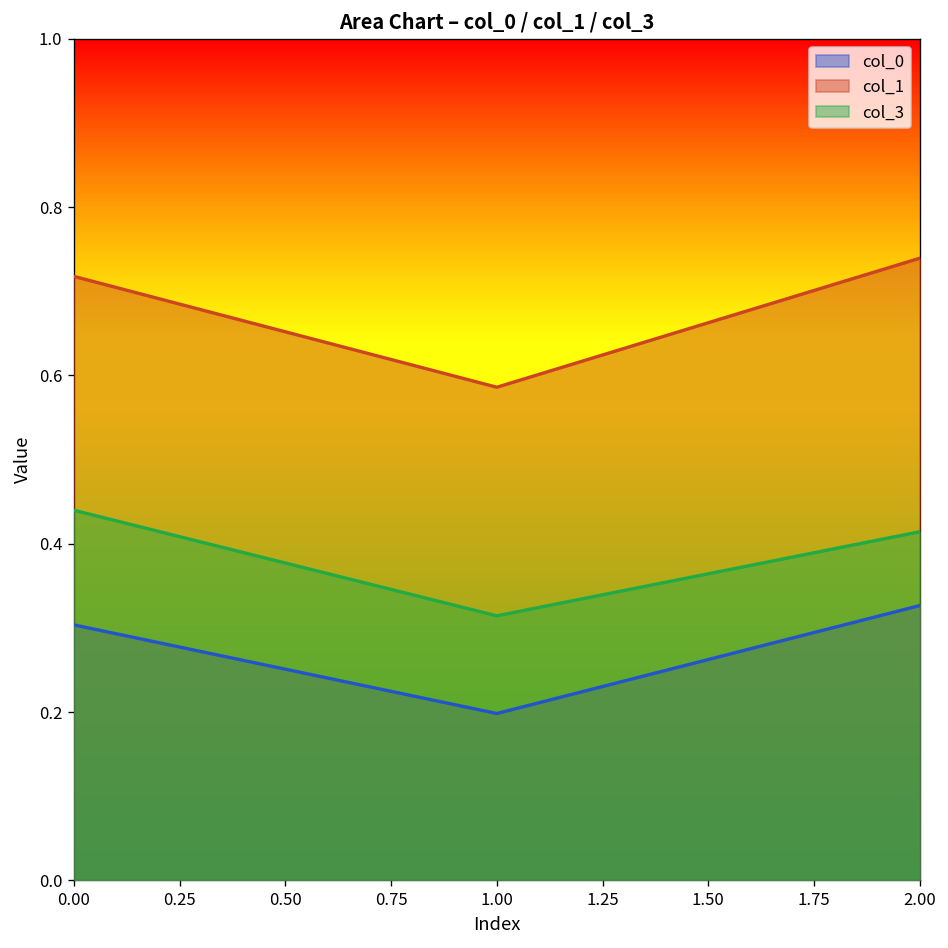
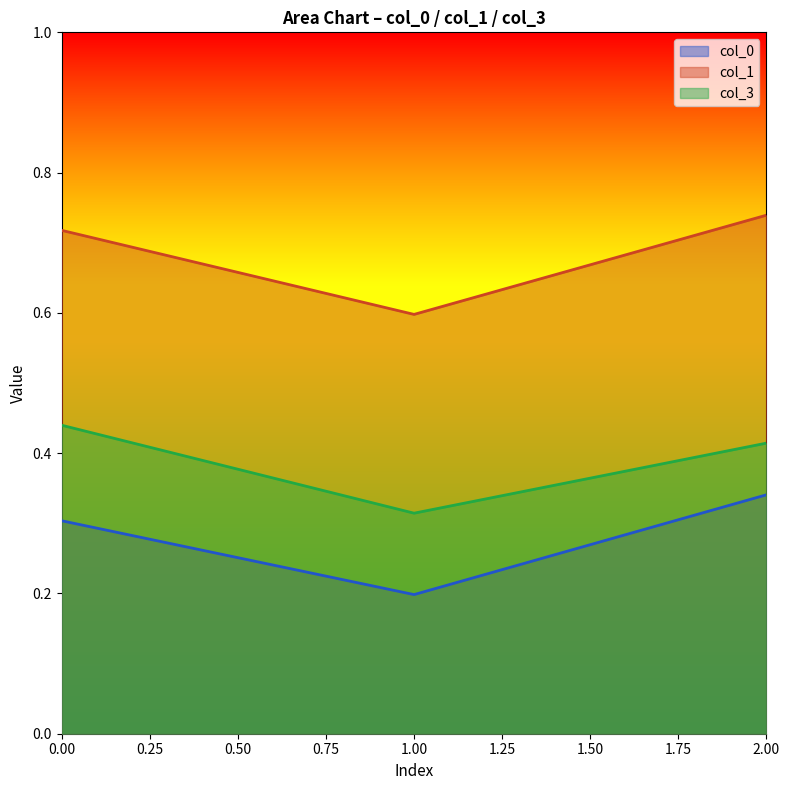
col_1, 1.00: 0.59 -> 0.60
col_0, 2.00: 0.33 -> 0.34
